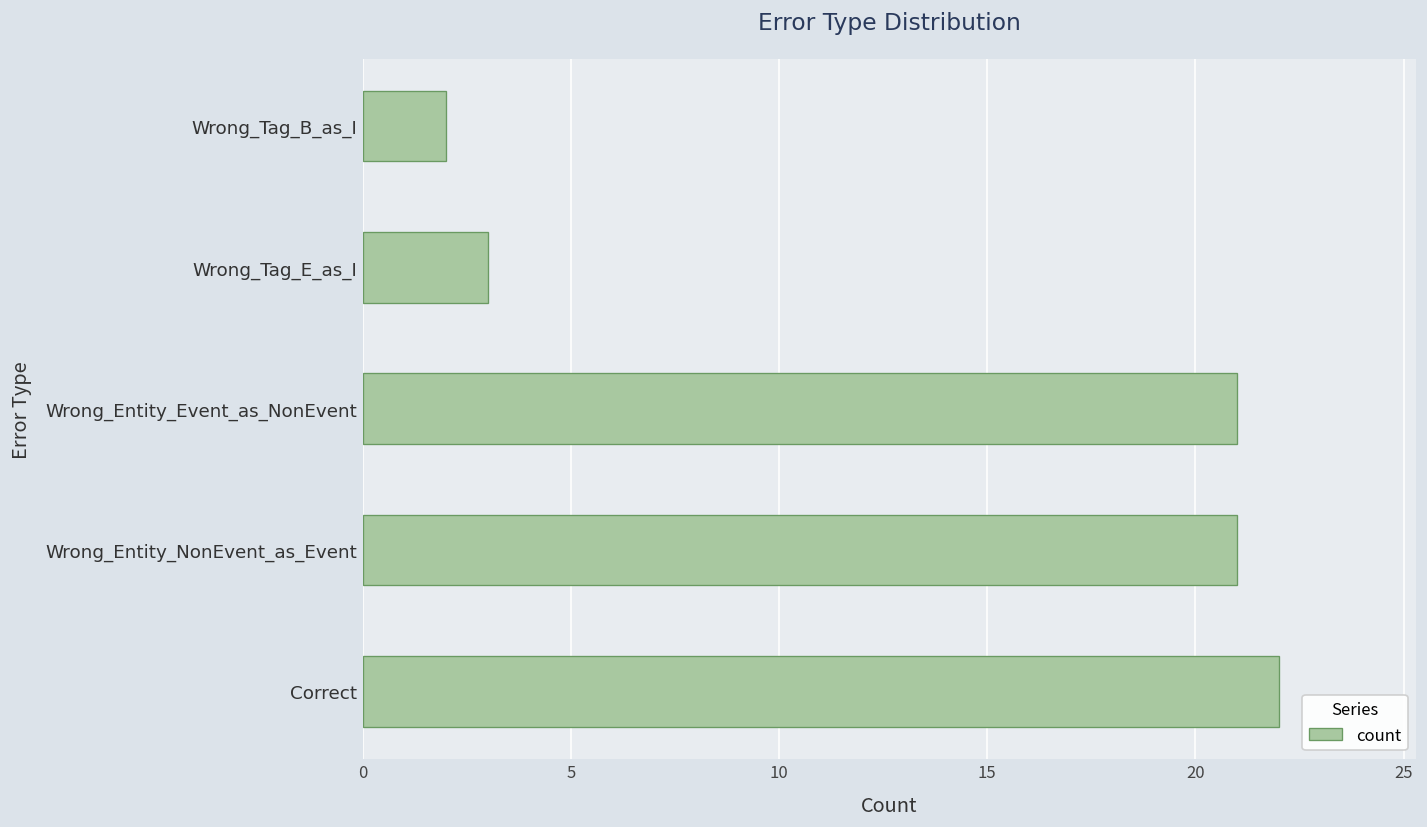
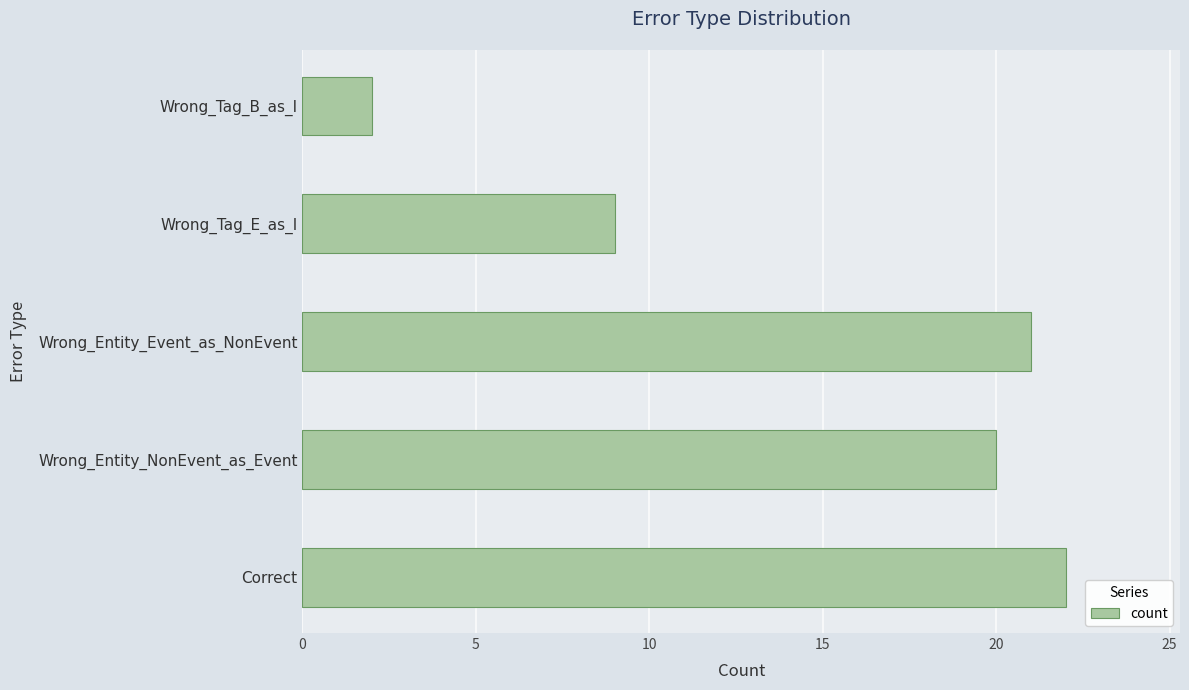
Wrong_Tag_E_as_I: 3 -> 9
Wrong_Entity_NonEvent_as_Event: 21 -> 20
